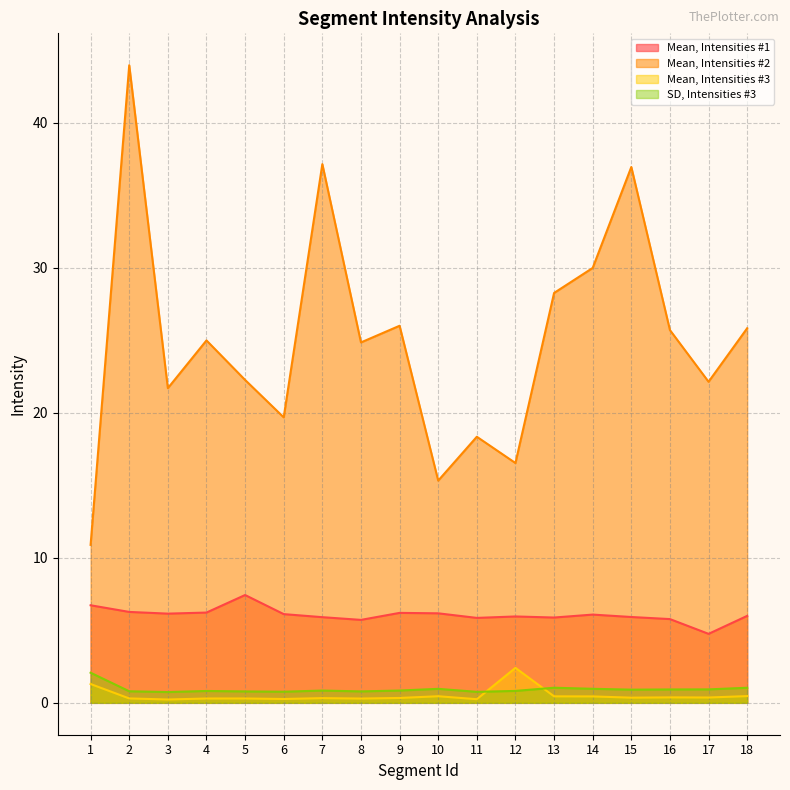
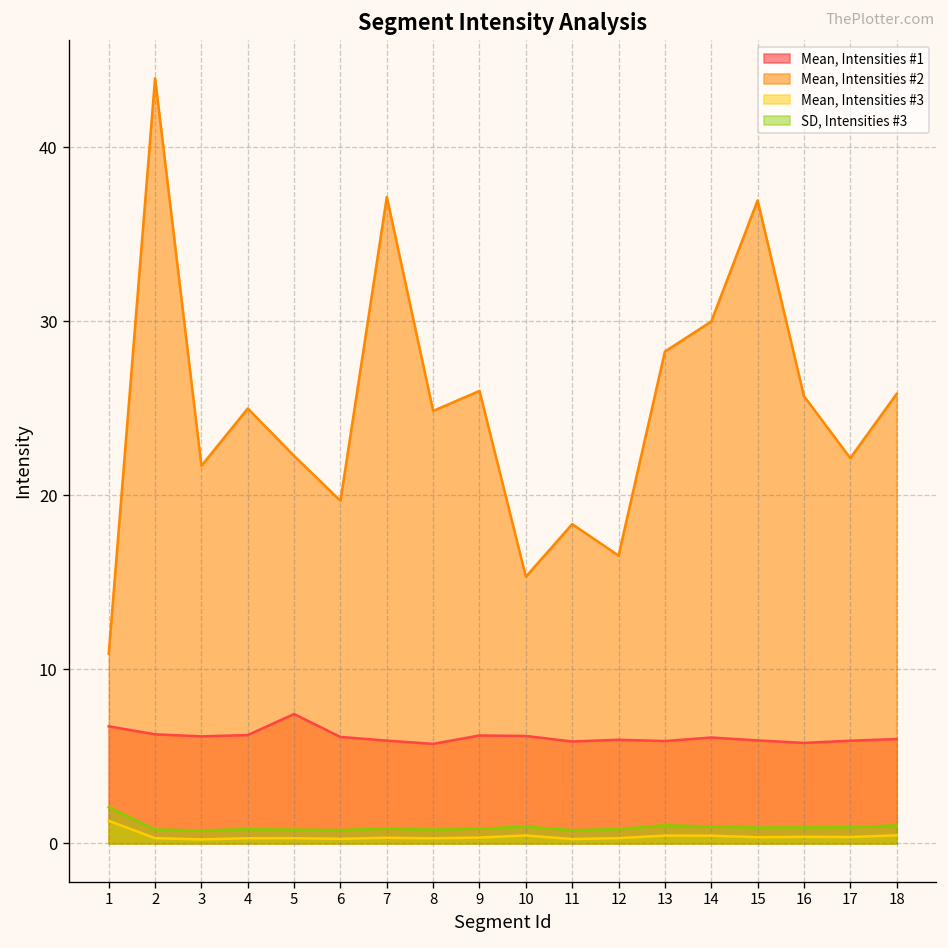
Mean, Intensities #3, 12: 2.4 -> 0.3
Mean, Intensities #1, 17: 4.8 -> 5.9
